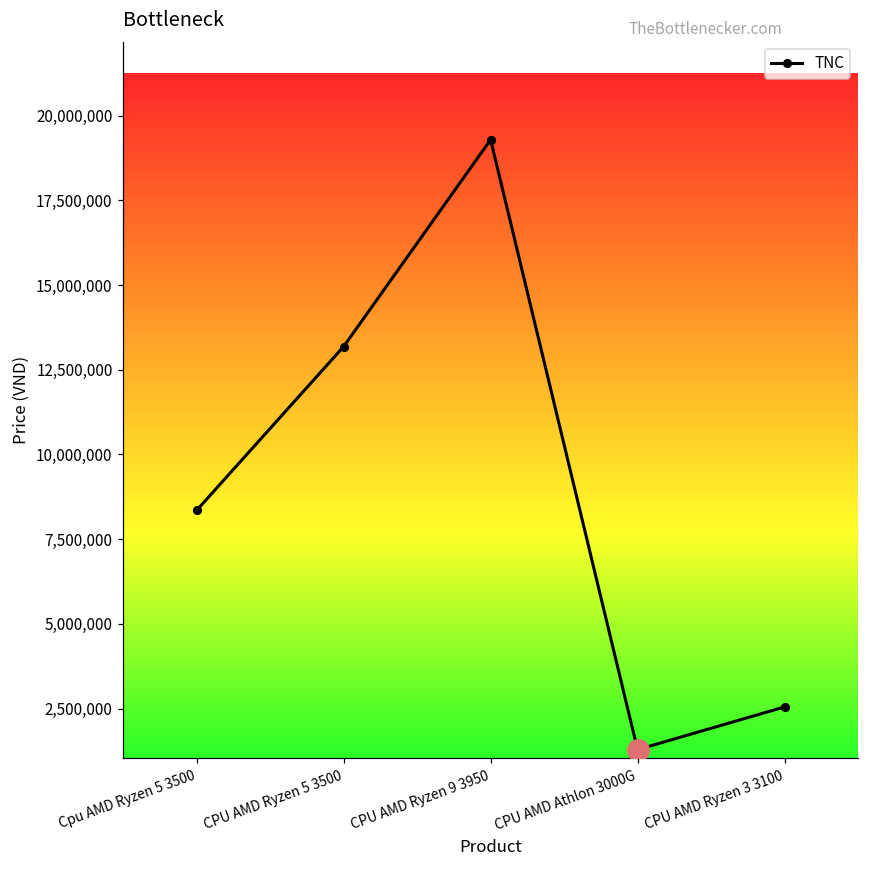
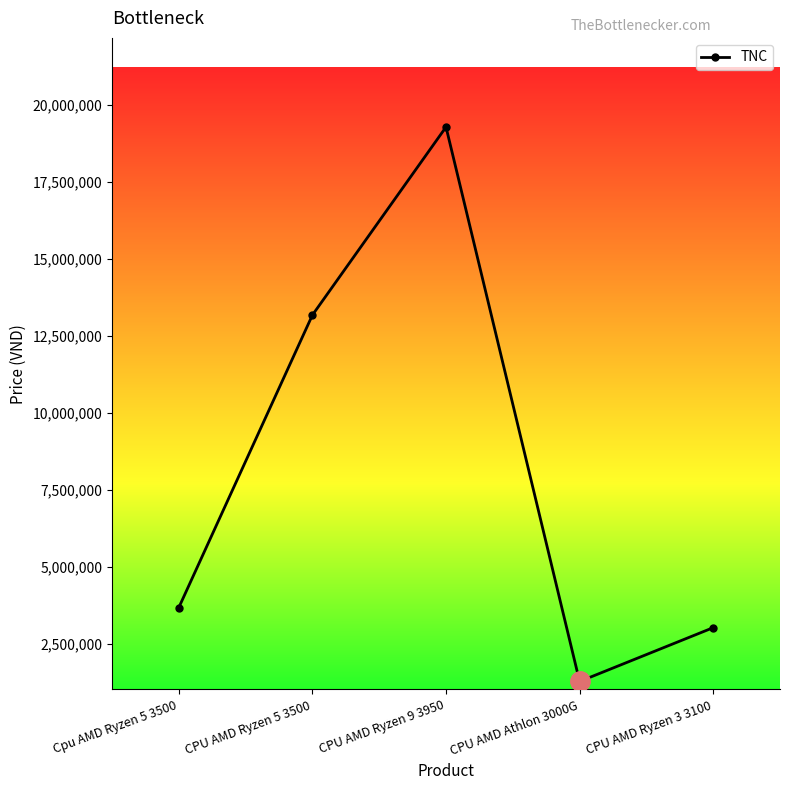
TNC, Cpu AMD Ryzen 5 3500: 8,400,000 -> 3,700,000
TNC, CPU AMD Ryzen 3 3100: 2,500,000 -> 3,000,000
